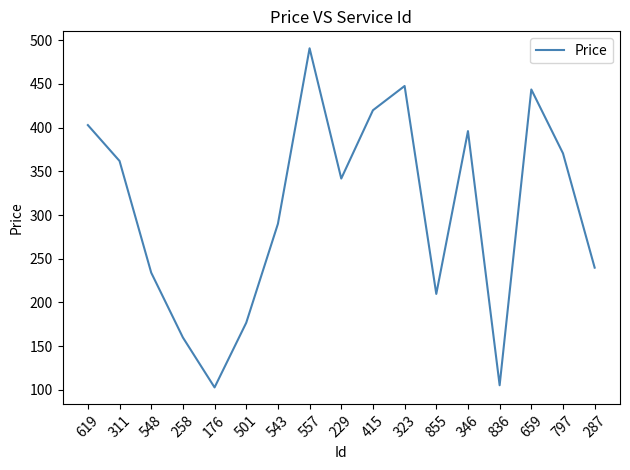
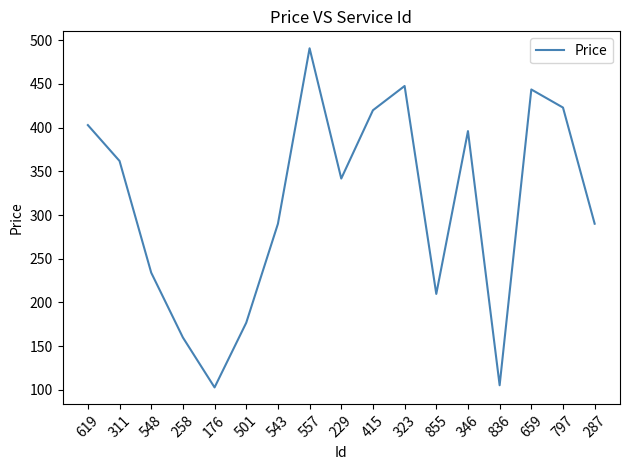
797: 370 -> 420
287: 240 -> 290
